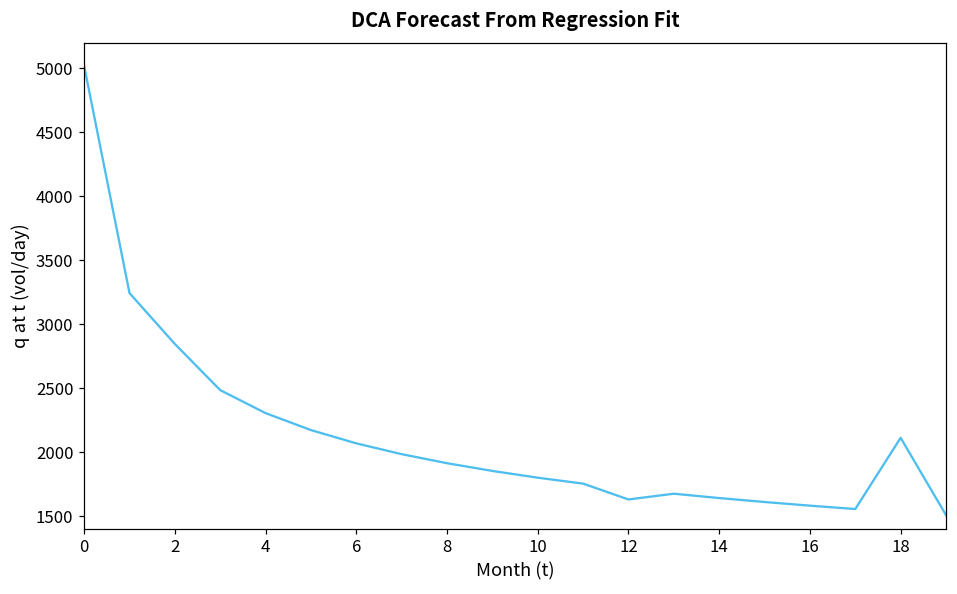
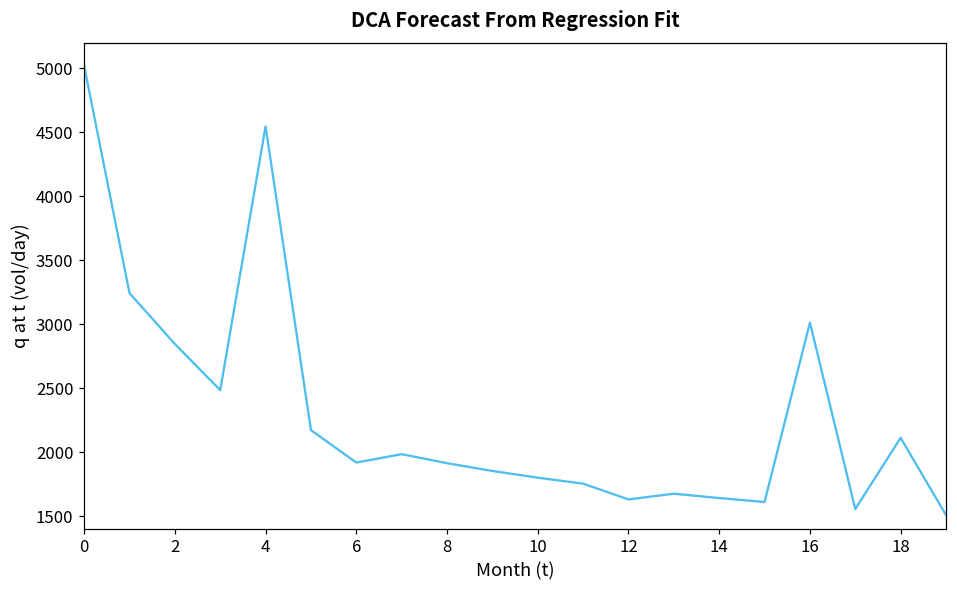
4: 2300 -> 4550
6: 2070 -> 1920
16: 1580 -> 3010
